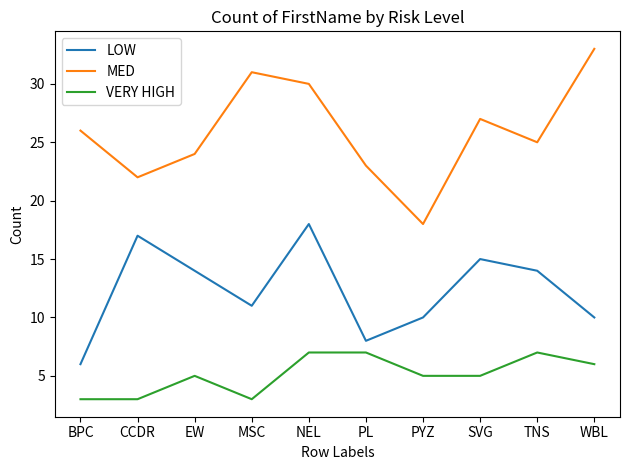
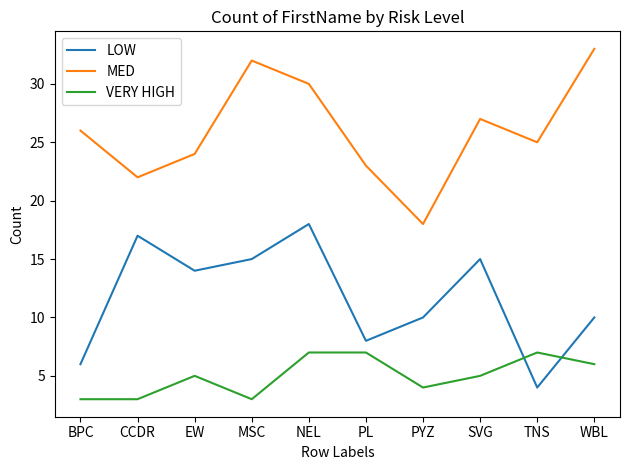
LOW, MSC: 11 -> 15
MED, MSC: 31 -> 32
VERY HIGH, PYZ: 5 -> 4
LOW, TNS: 14 -> 4
